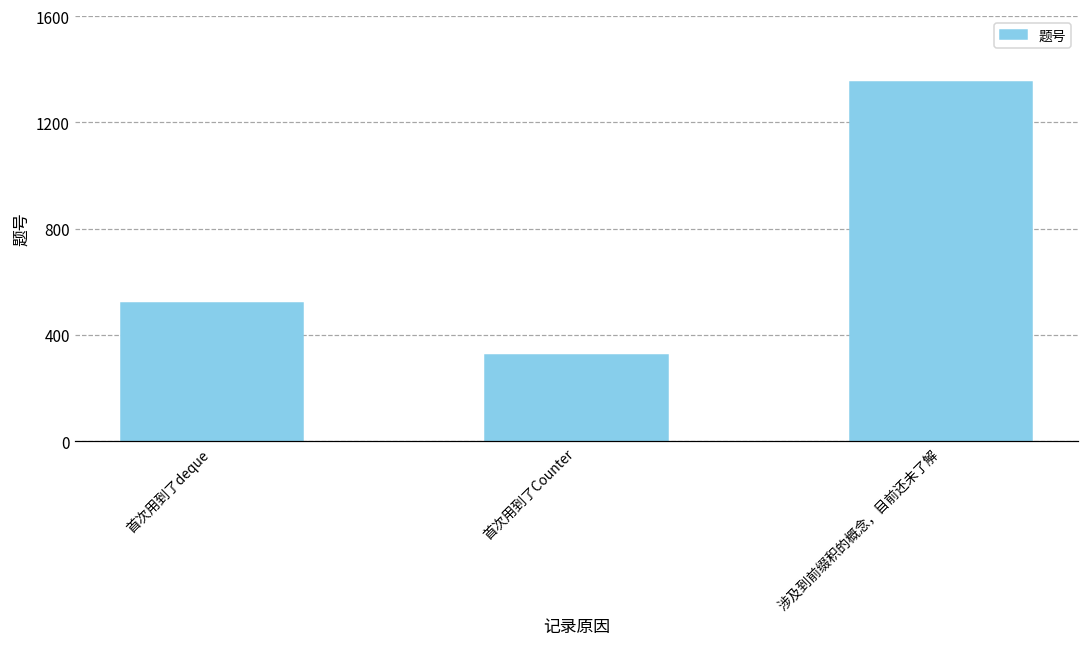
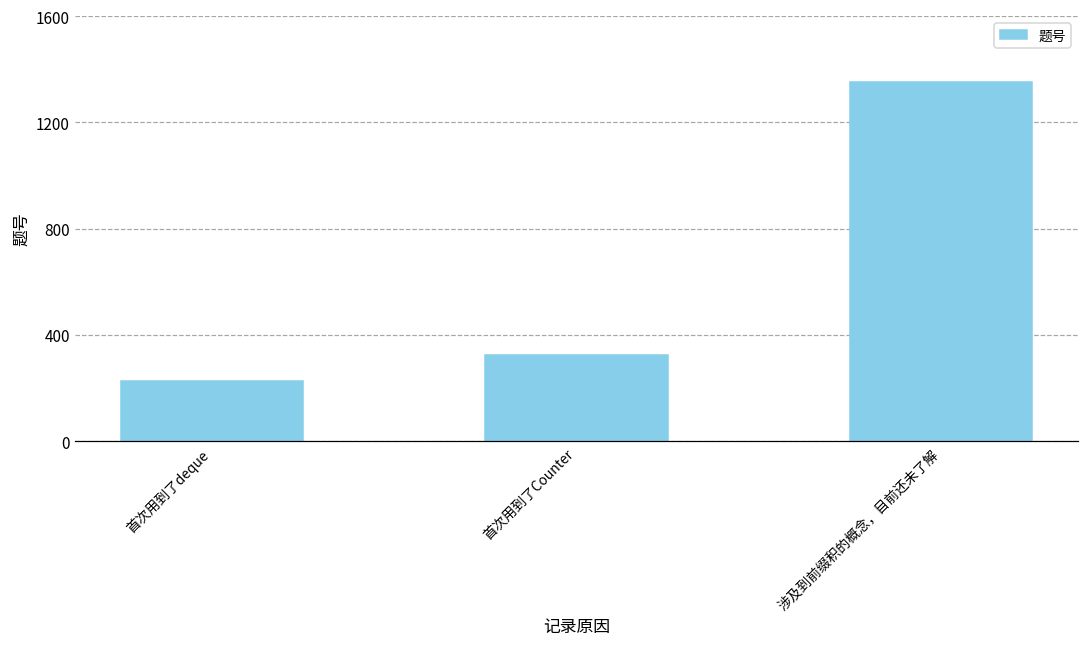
首次用到了deque: 520 -> 230
